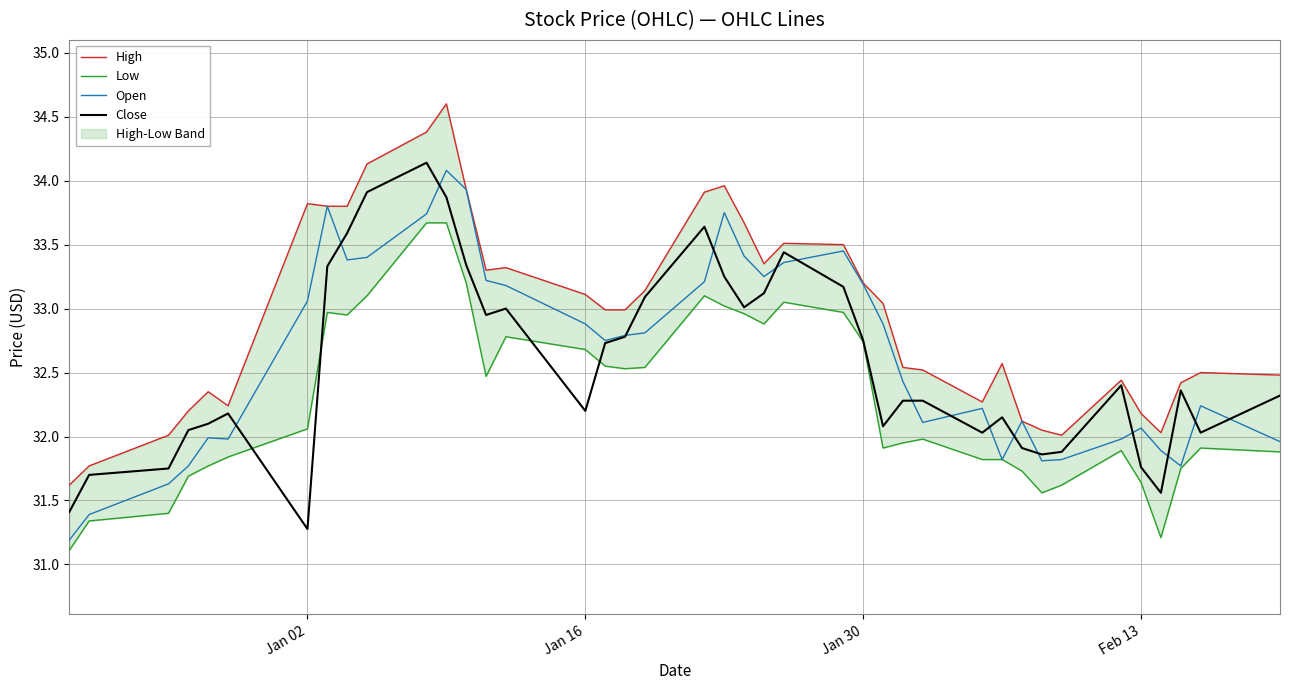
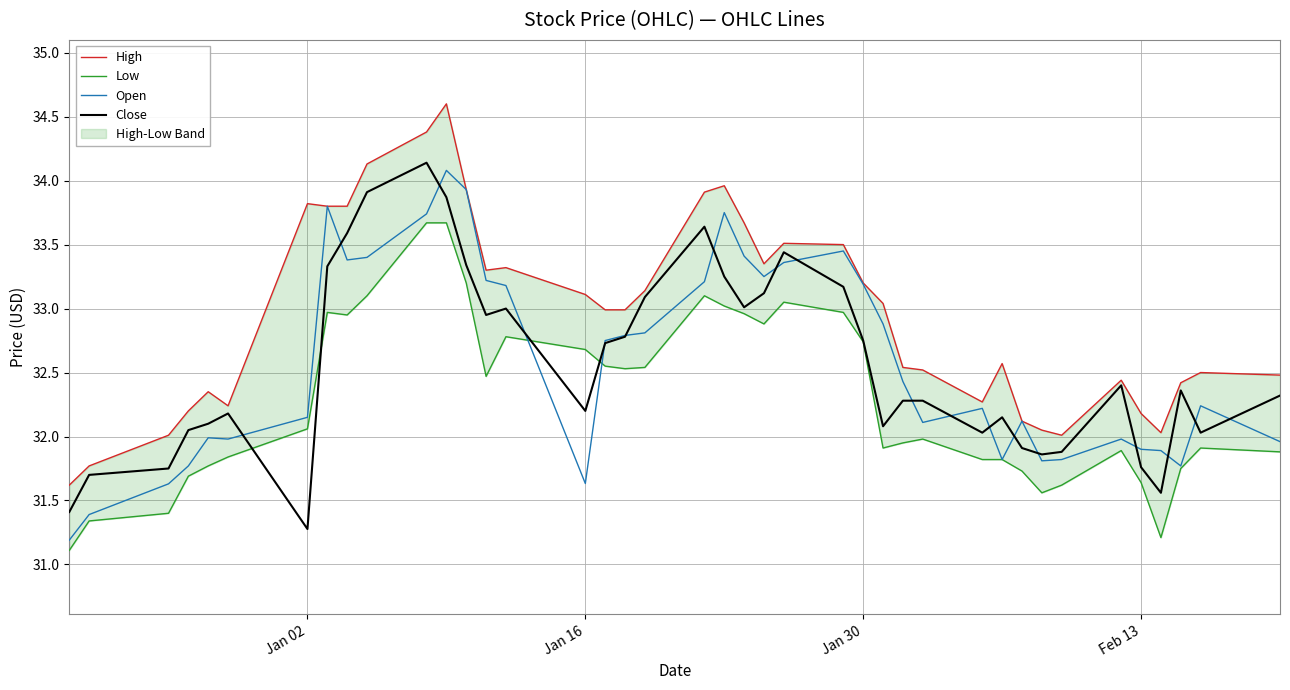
Open, Jan 02: 33.06 -> 32.15
Open, Jan 16: 32.88 -> 31.63
Open, Feb 13: 32.07 -> 31.90
